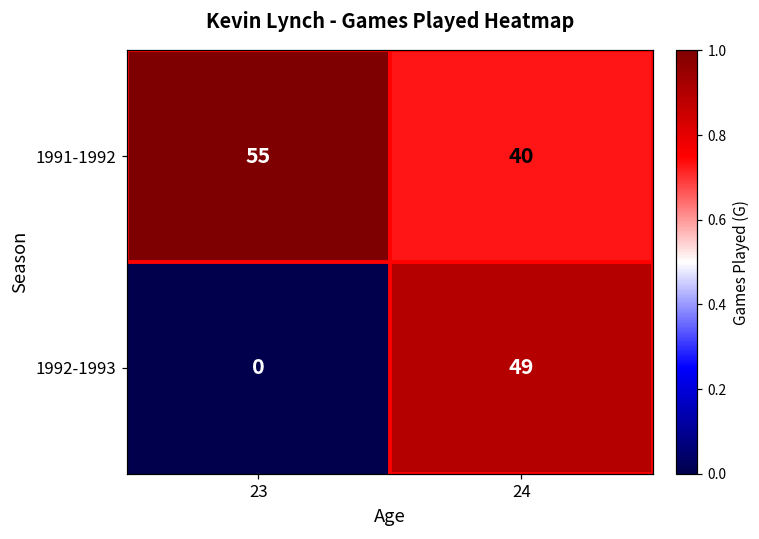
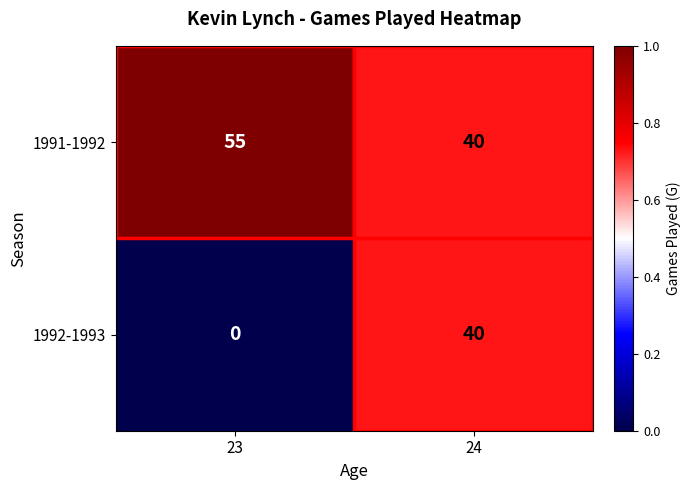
1992-1993, 24: 49 -> 40
